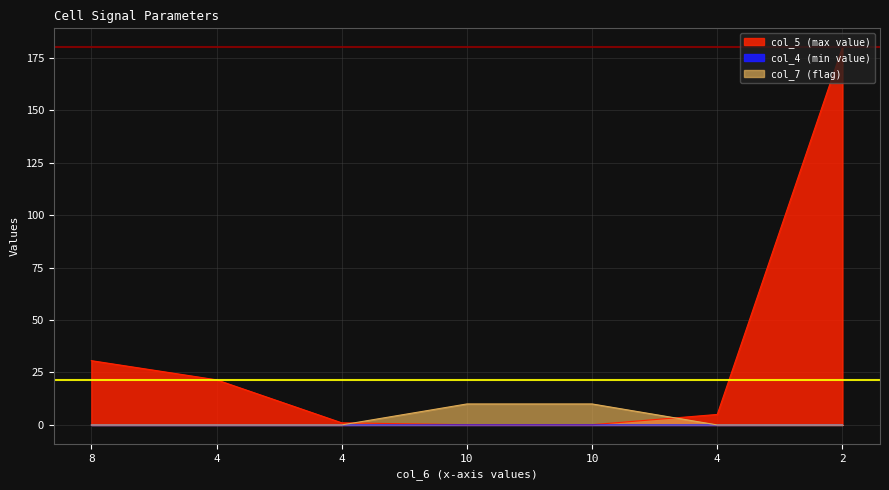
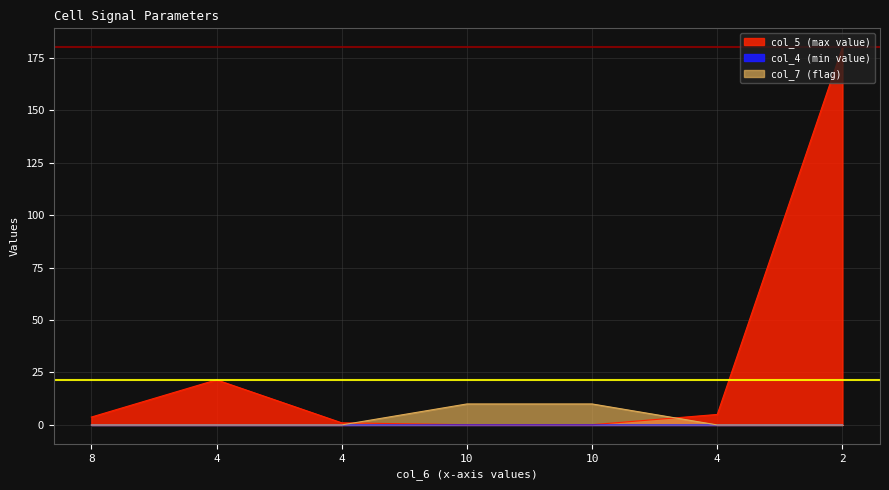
col_5 (max value), 8: 31 -> 4
